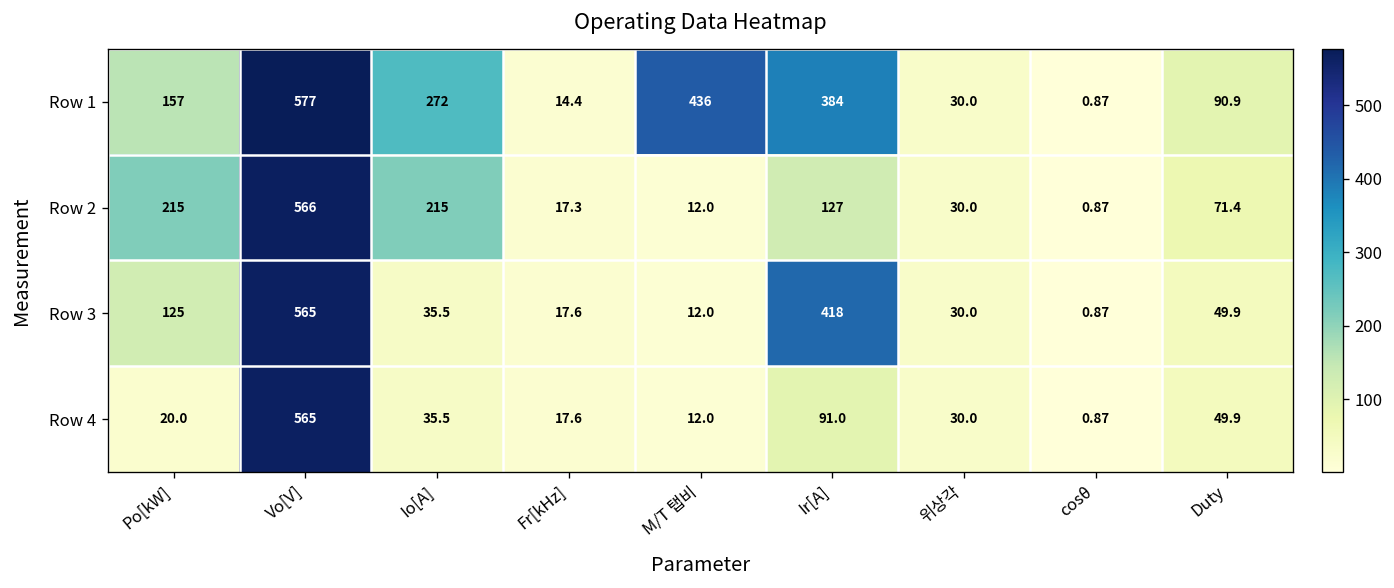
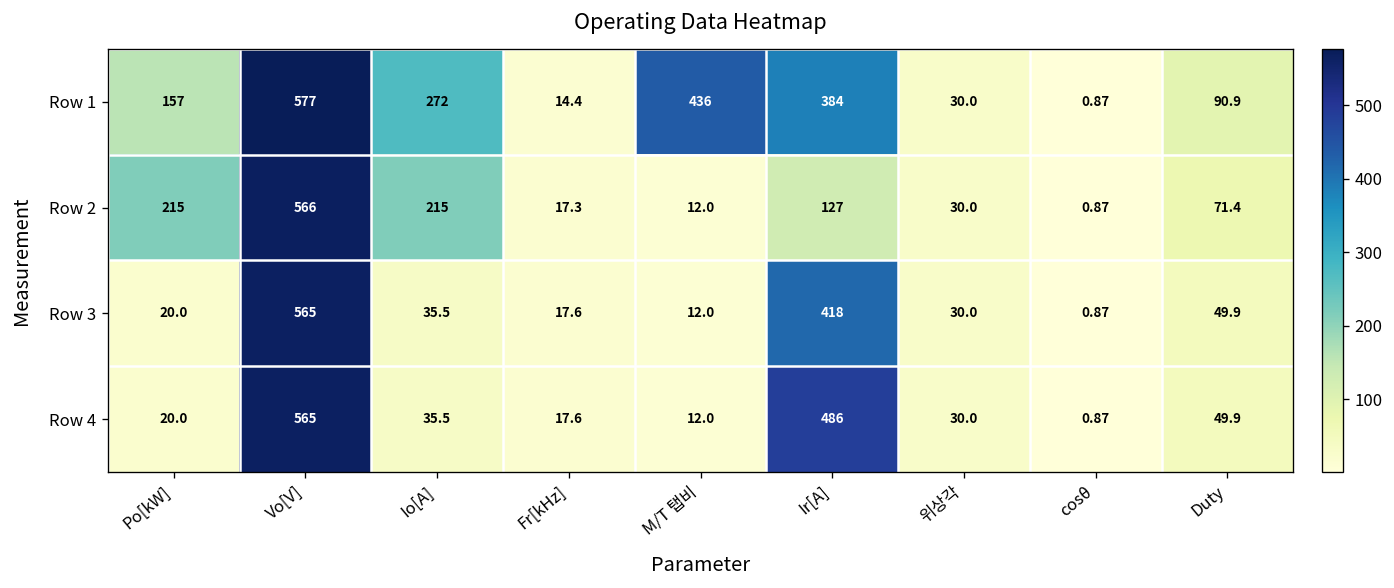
Row 3, Po[kW]: 125 -> 20.0
Row 4, Ir[A]: 91.0 -> 486
